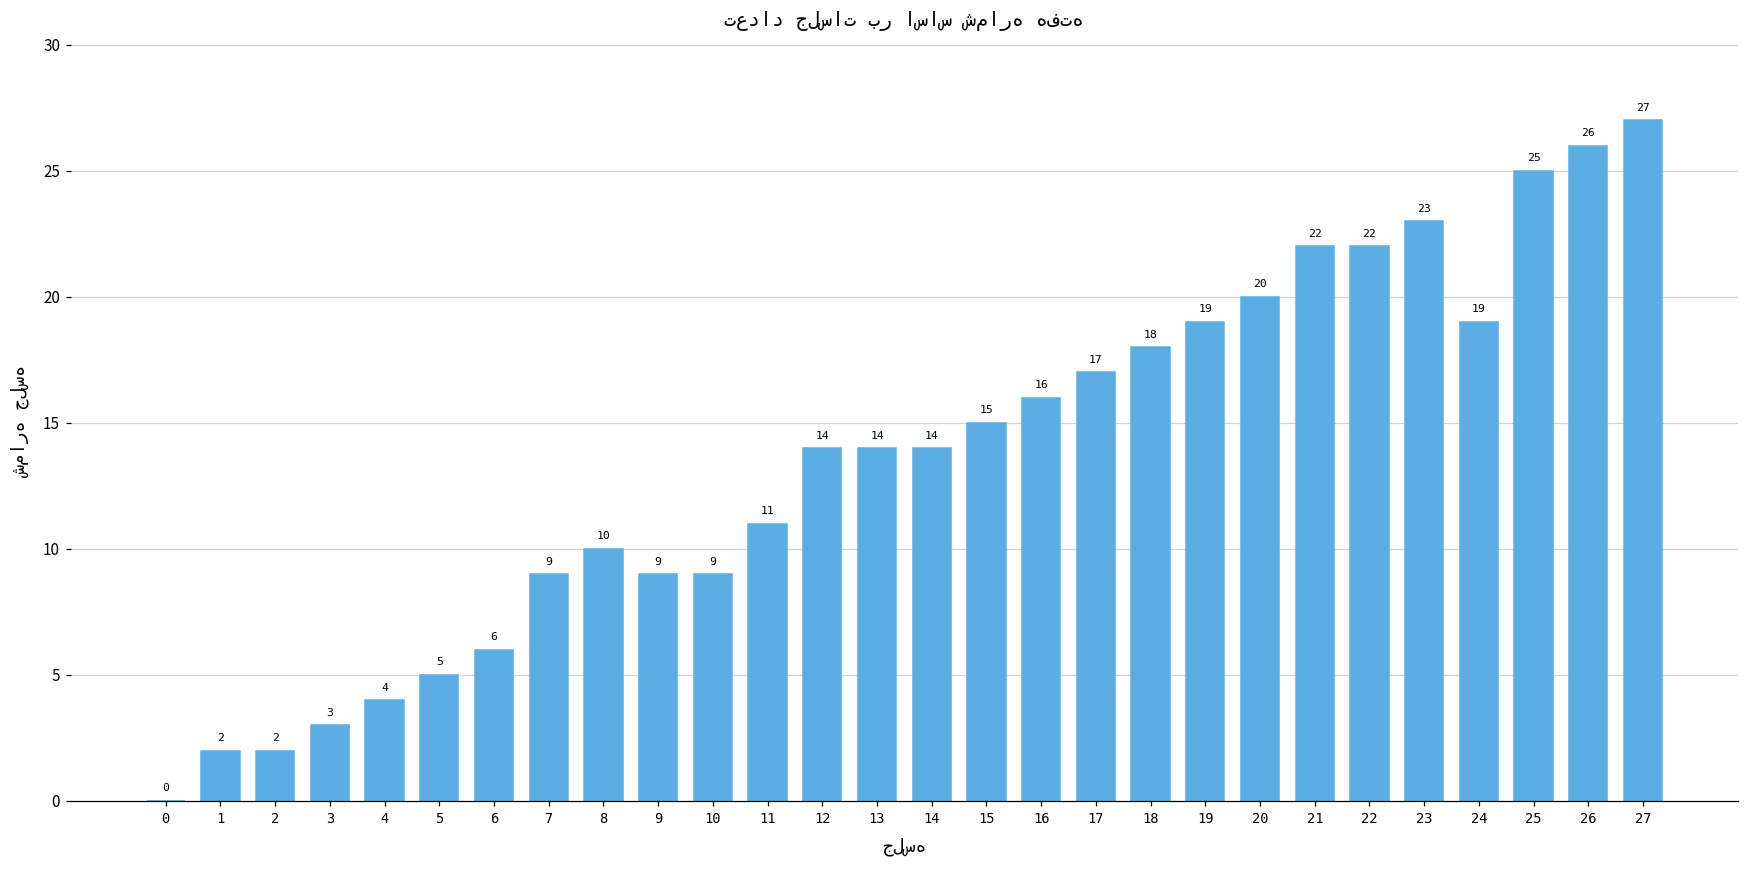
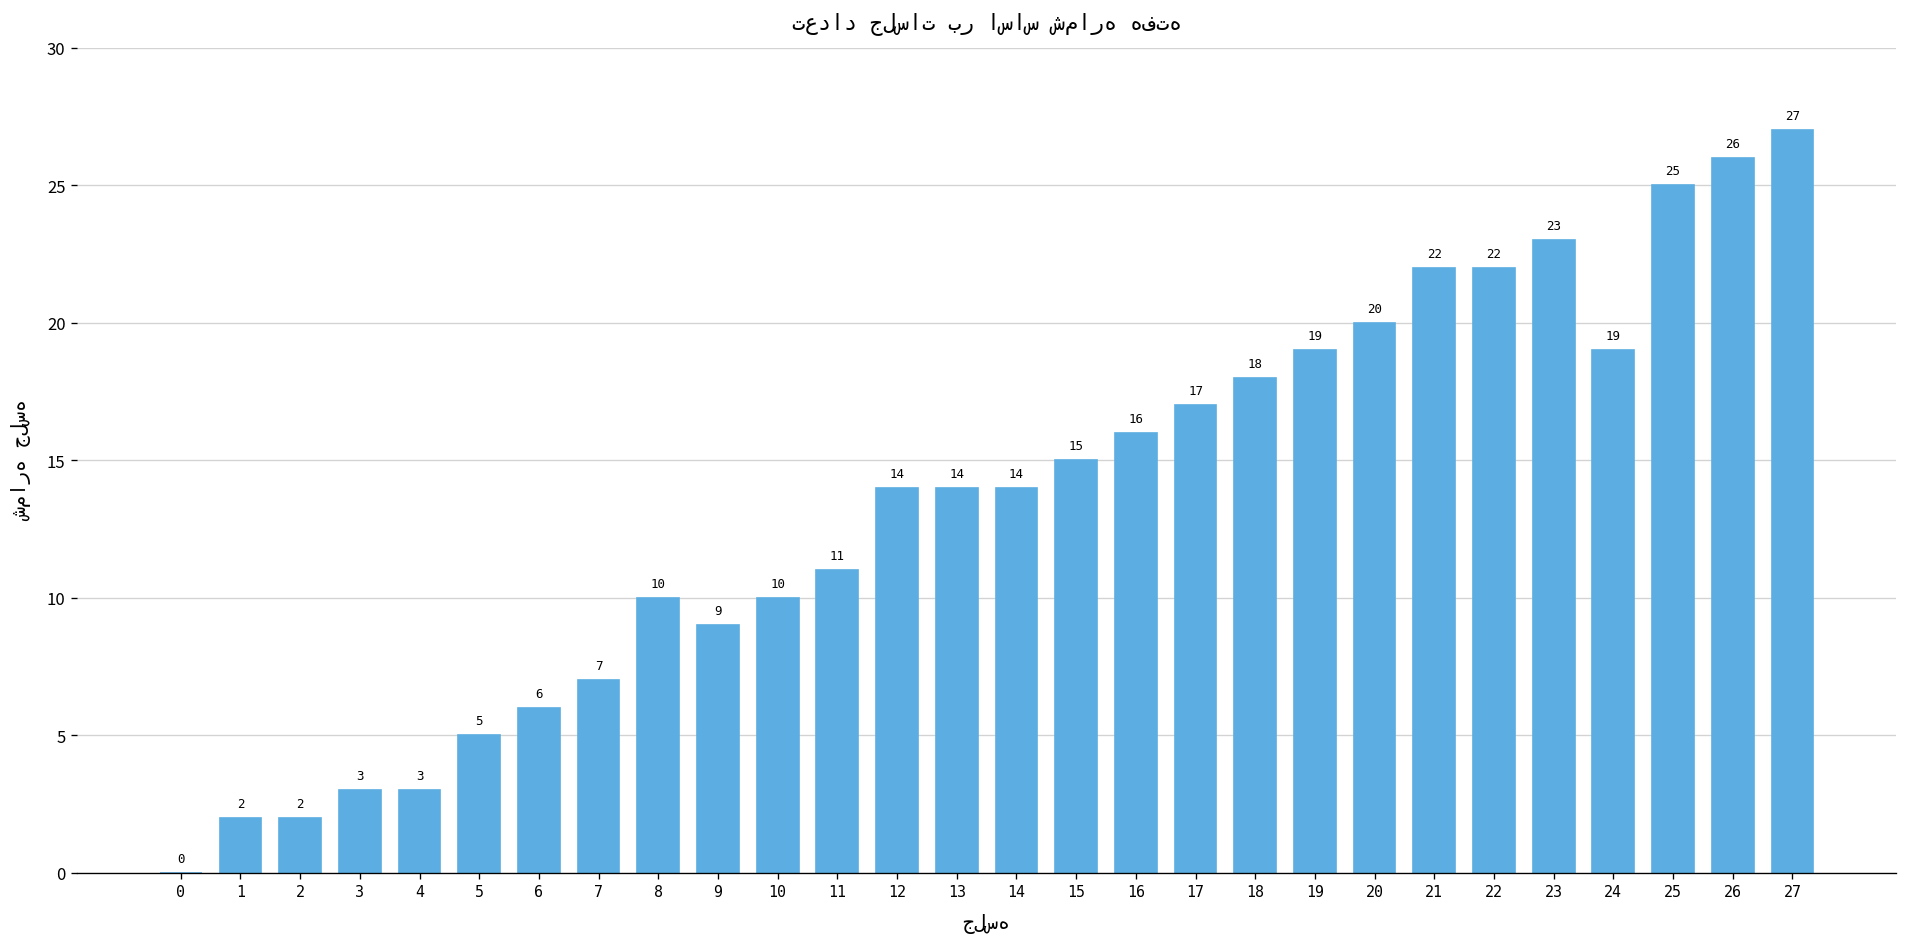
4: 4 -> 3
7: 9 -> 7
10: 9 -> 10
